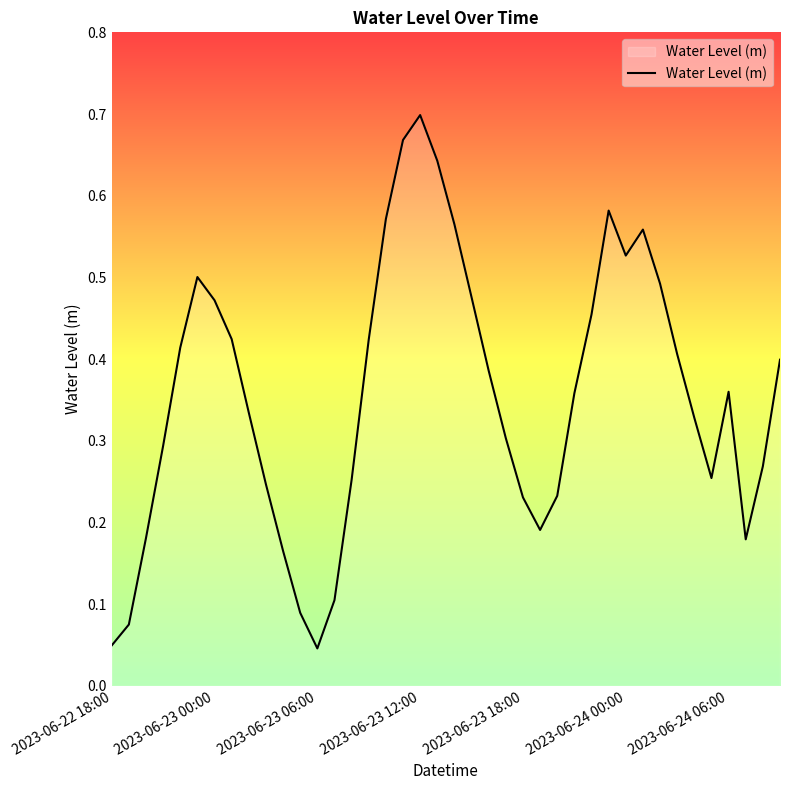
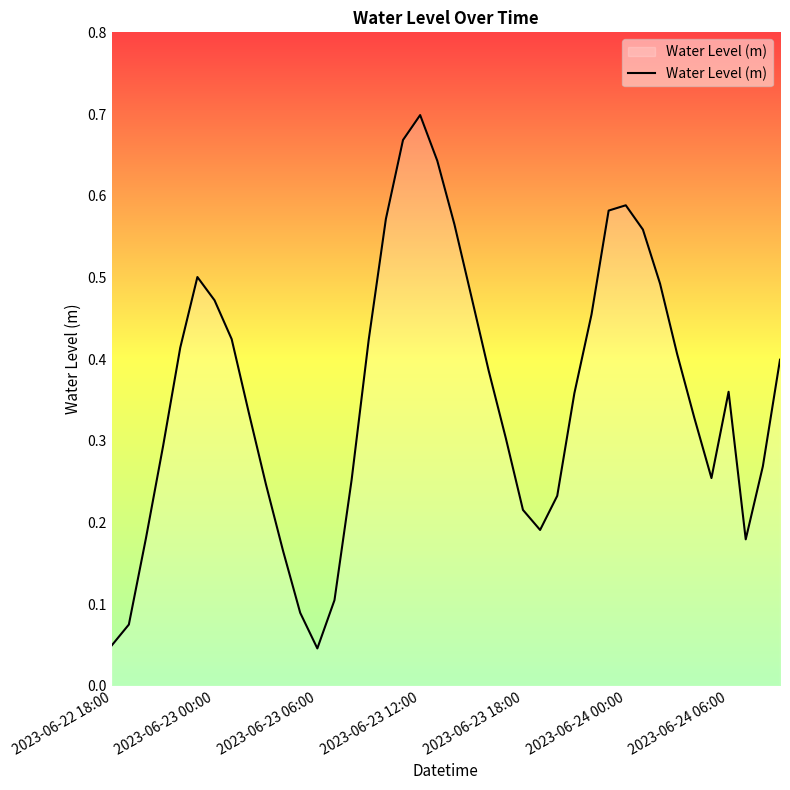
2023-06-23 18:00: 0.23 -> 0.22
2023-06-24 00:00: 0.53 -> 0.59
